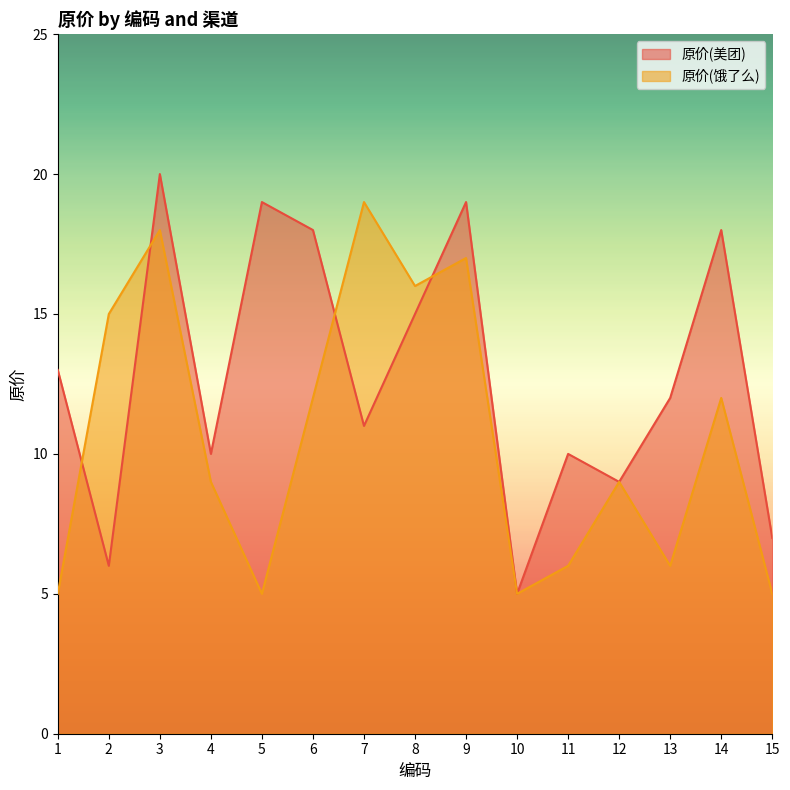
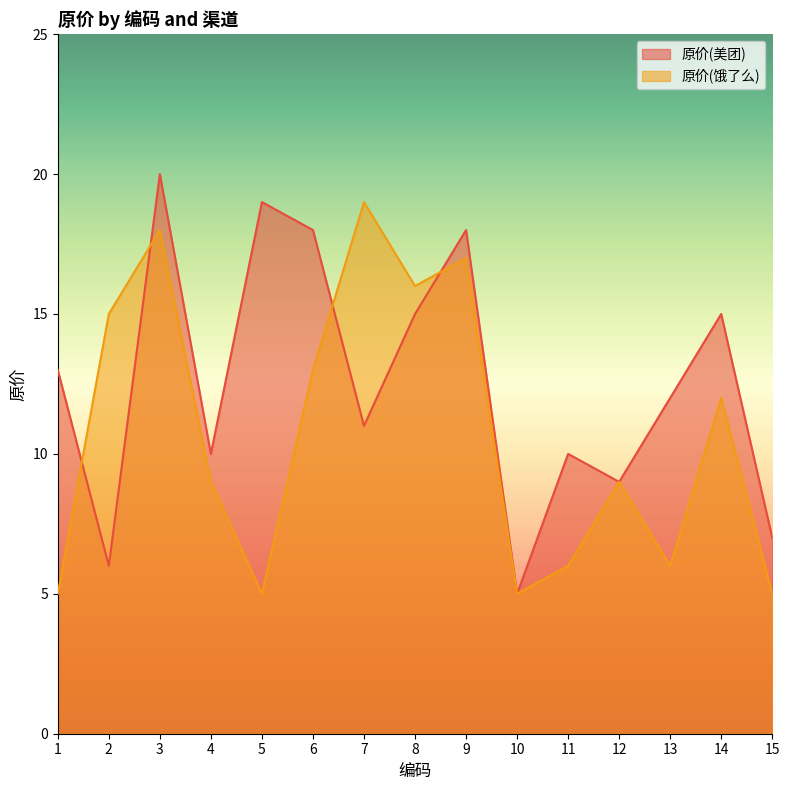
原价(饿了么), 6: 12 -> 13
原价(美团), 9: 19 -> 18
原价(美团), 14: 18 -> 15
